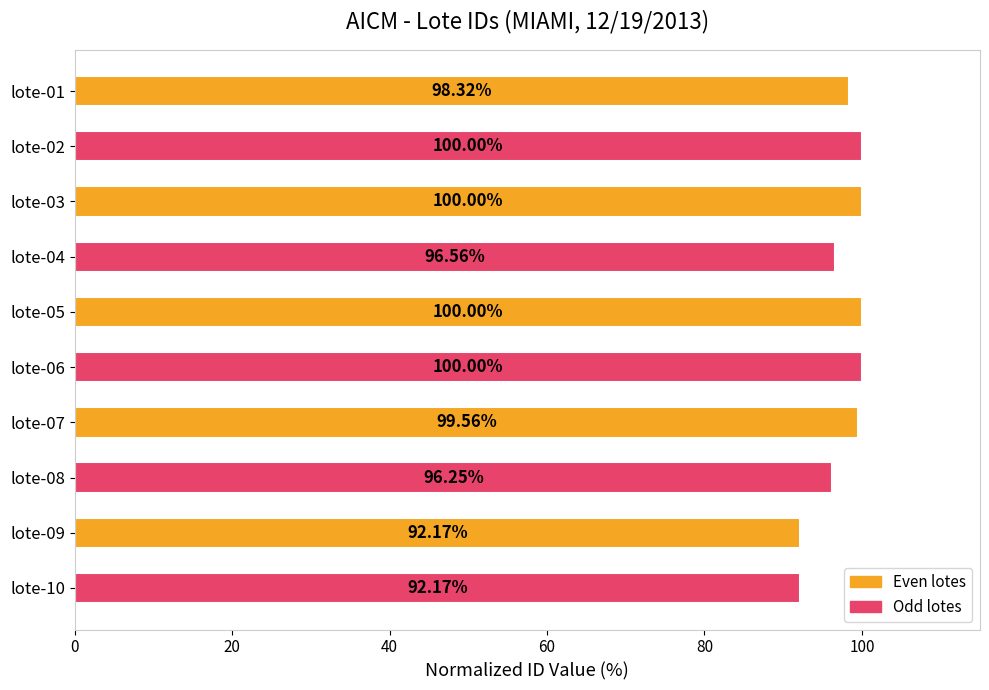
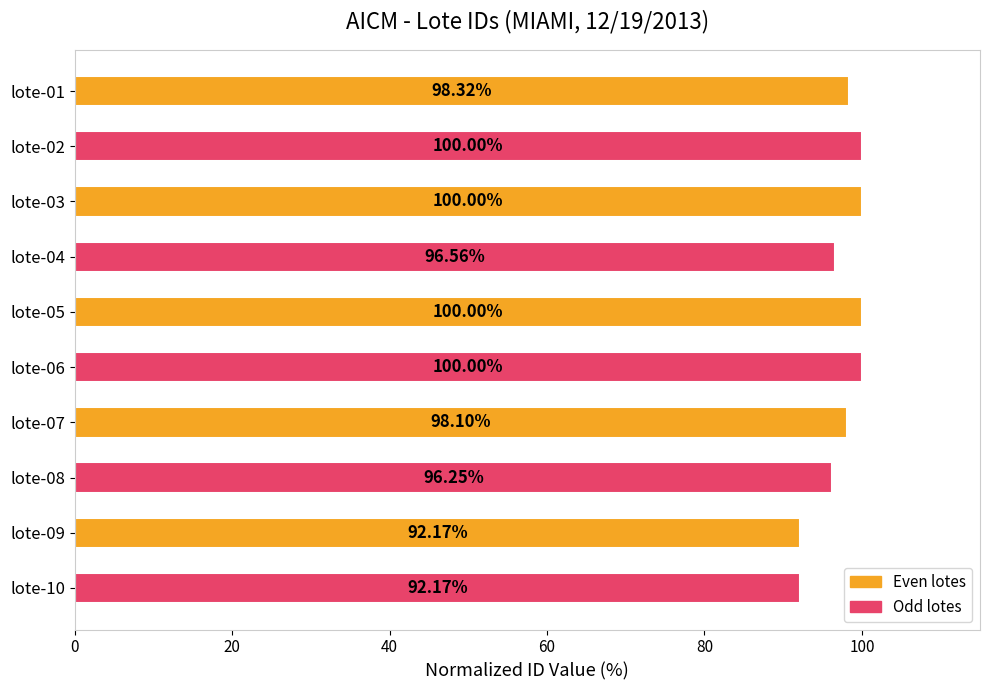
lote-07: 99.56% -> 98.10%
